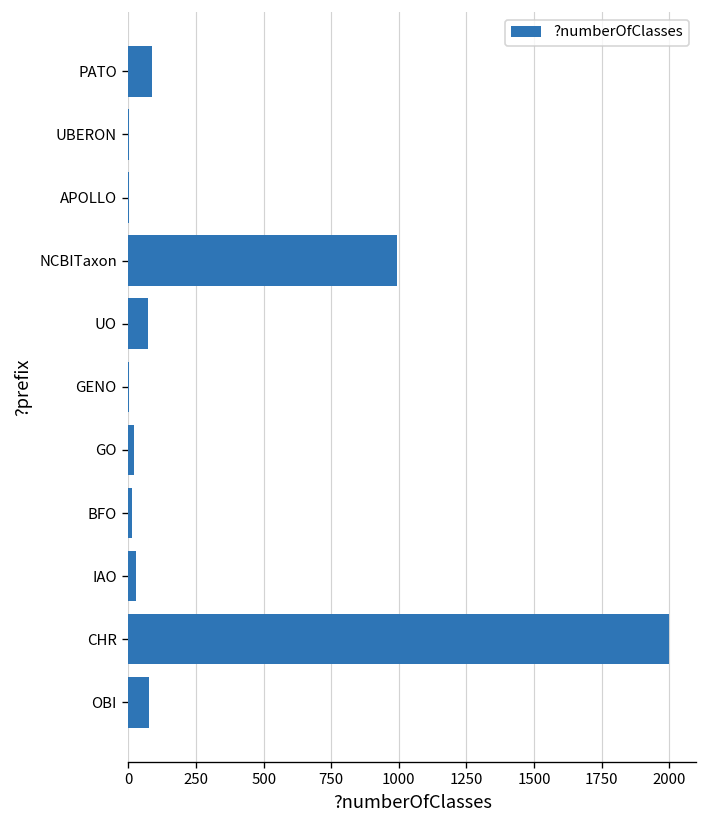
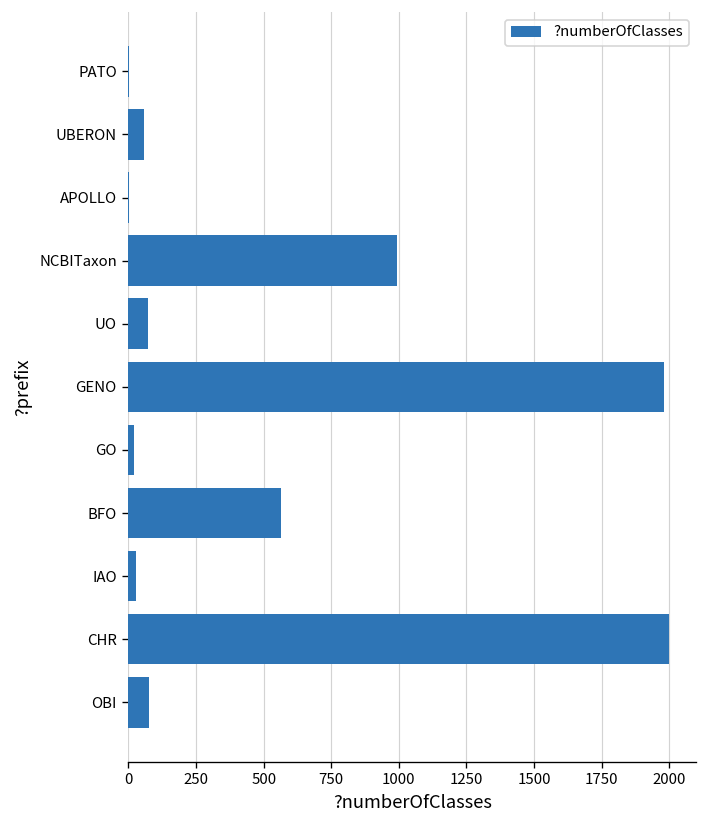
PATO: 90 -> 0
UBERON: 0 -> 60
GENO: 0 -> 1980
BFO: 10 -> 570
